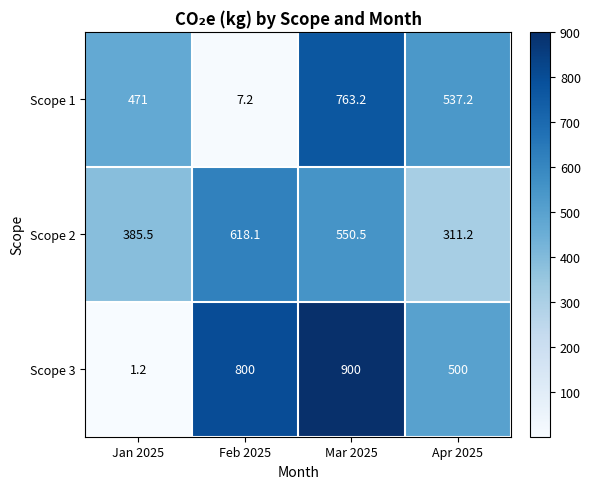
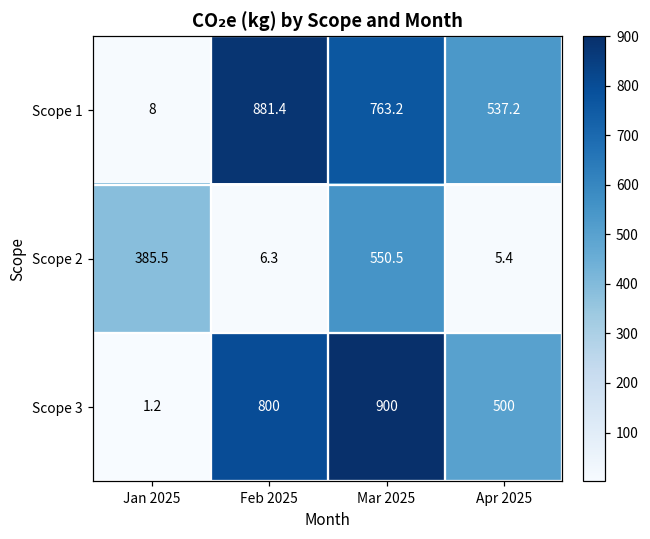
Scope 1, Jan 2025: 471 -> 8
Scope 1, Feb 2025: 7.2 -> 881.4
Scope 2, Feb 2025: 618.1 -> 6.3
Scope 2, Apr 2025: 311.2 -> 5.4
